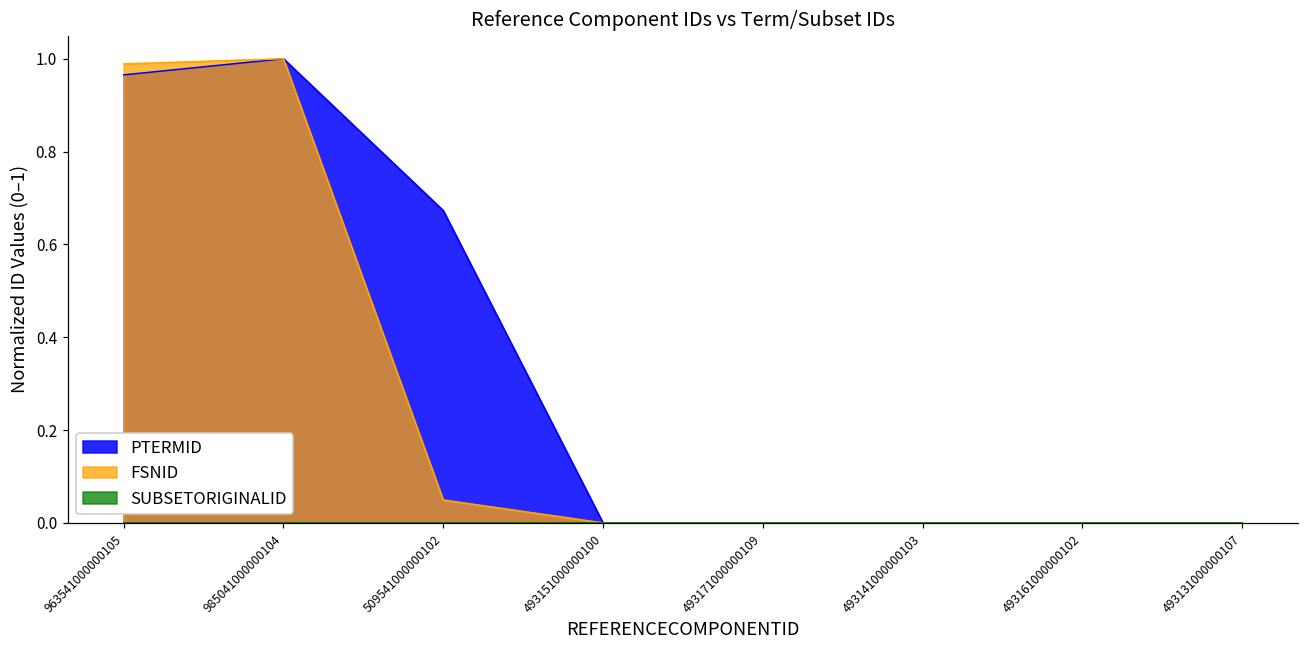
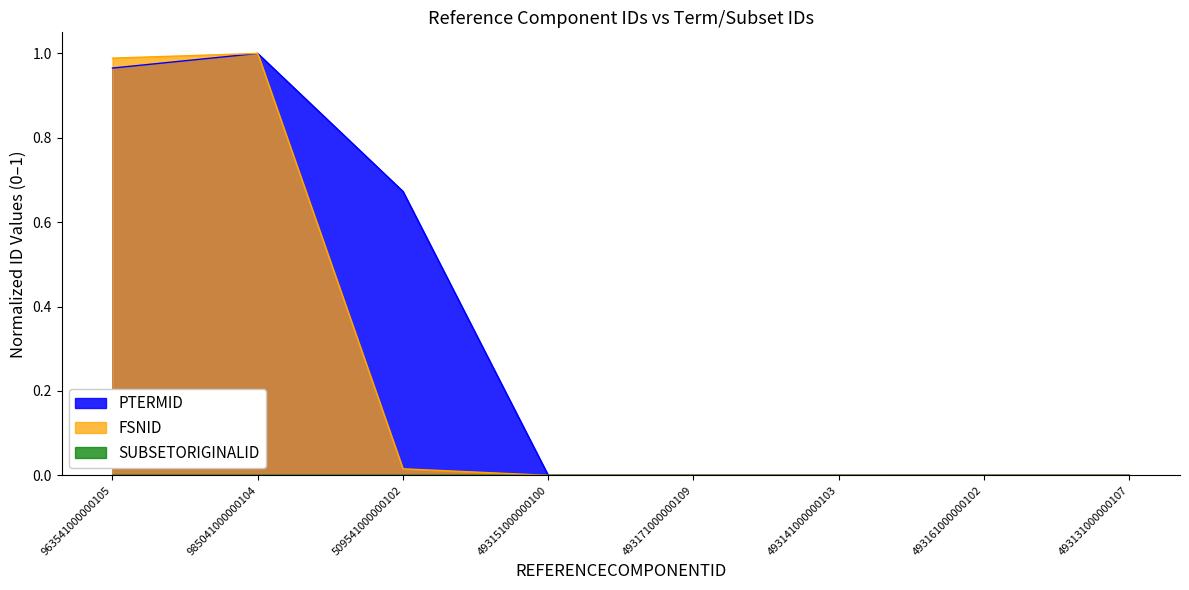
FSNID, 509541000000102: 0.05 -> 0.02
